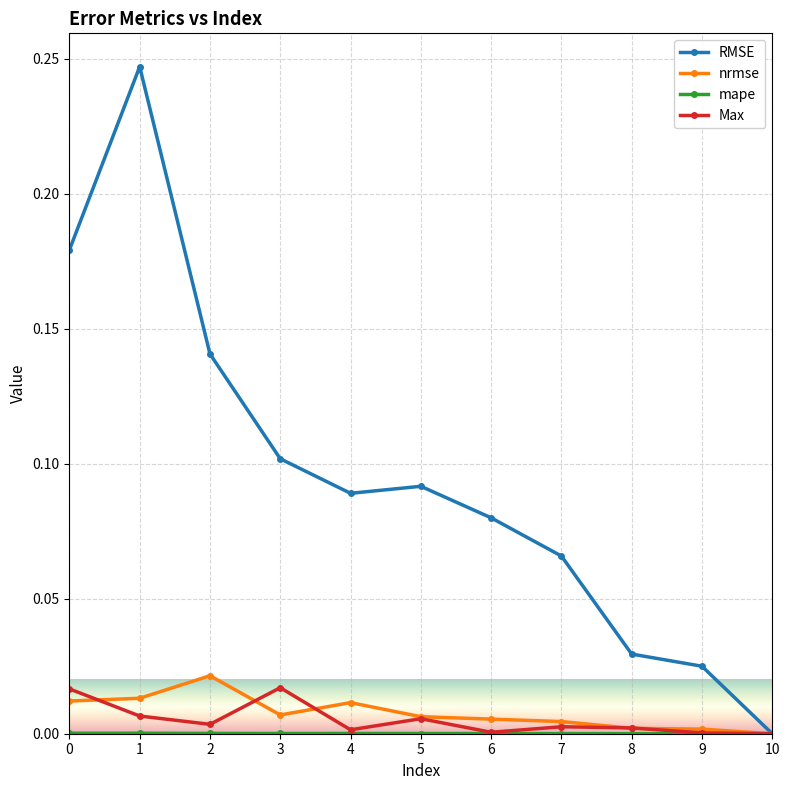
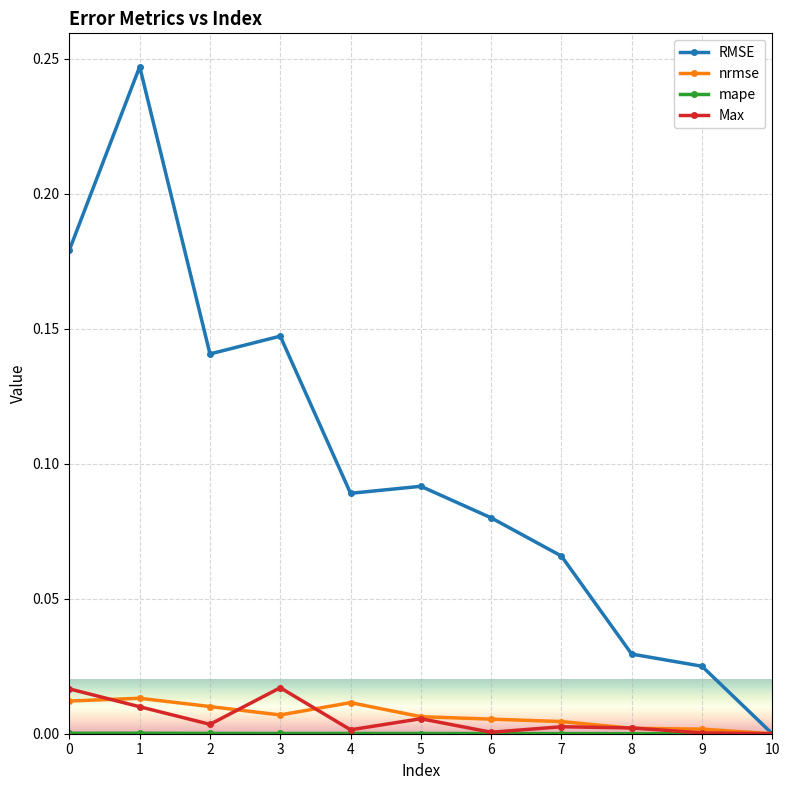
Max, 1: 0.007 -> 0.010
nrmse, 2: 0.021 -> 0.010
RMSE, 3: 0.102 -> 0.147
